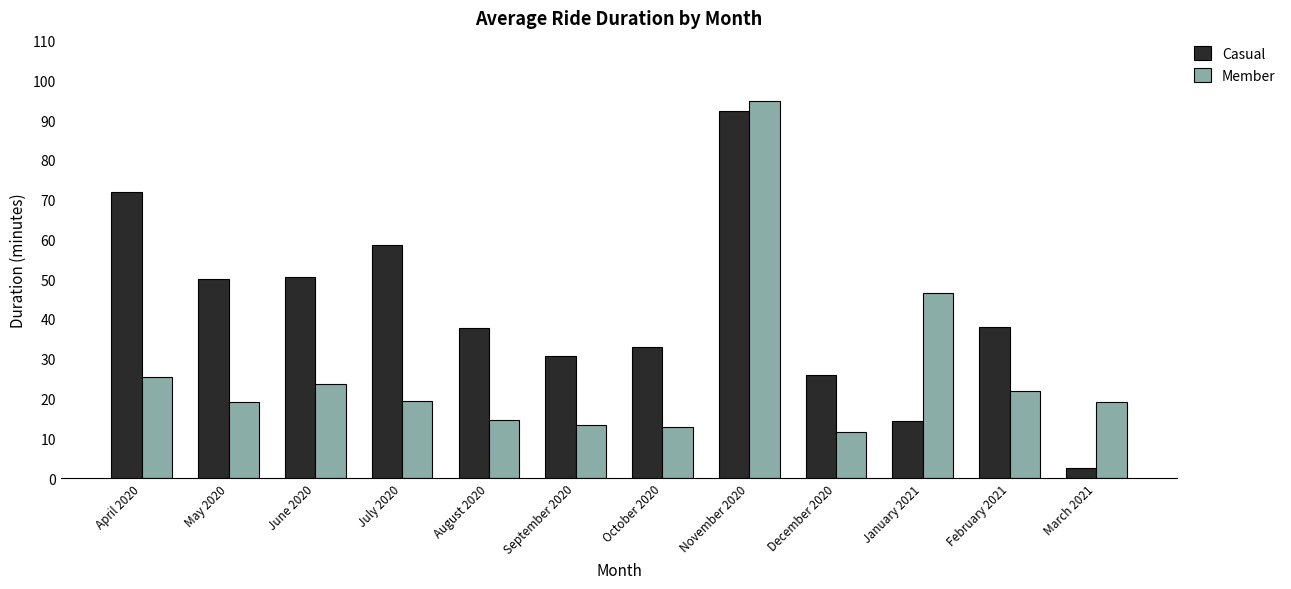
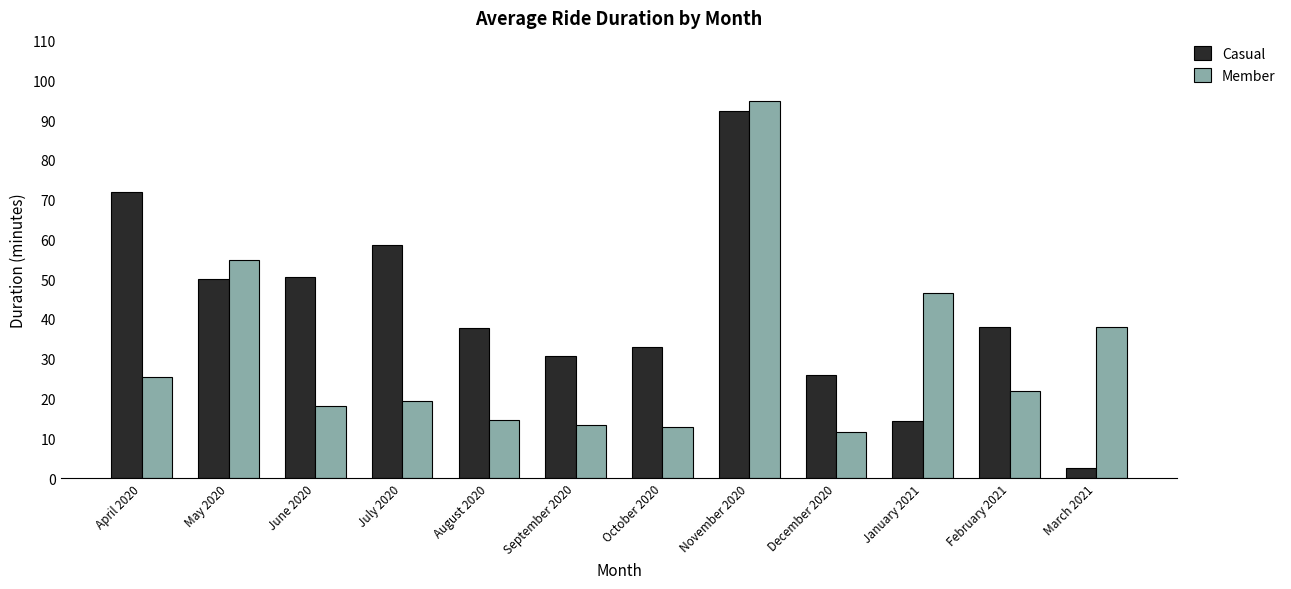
Member, May 2020: 19 -> 55
Member, June 2020: 24 -> 18
Member, March 2021: 19 -> 38
